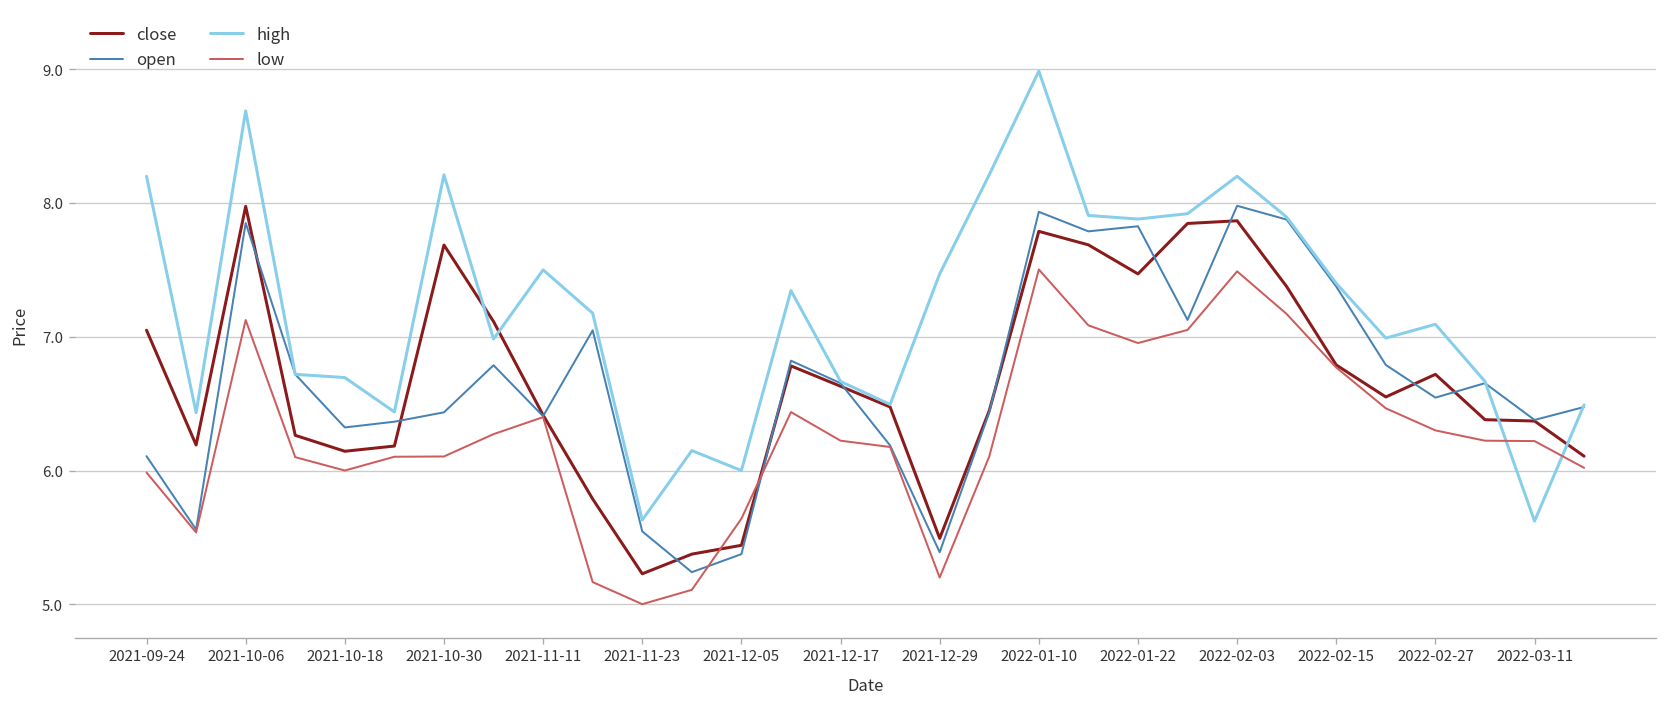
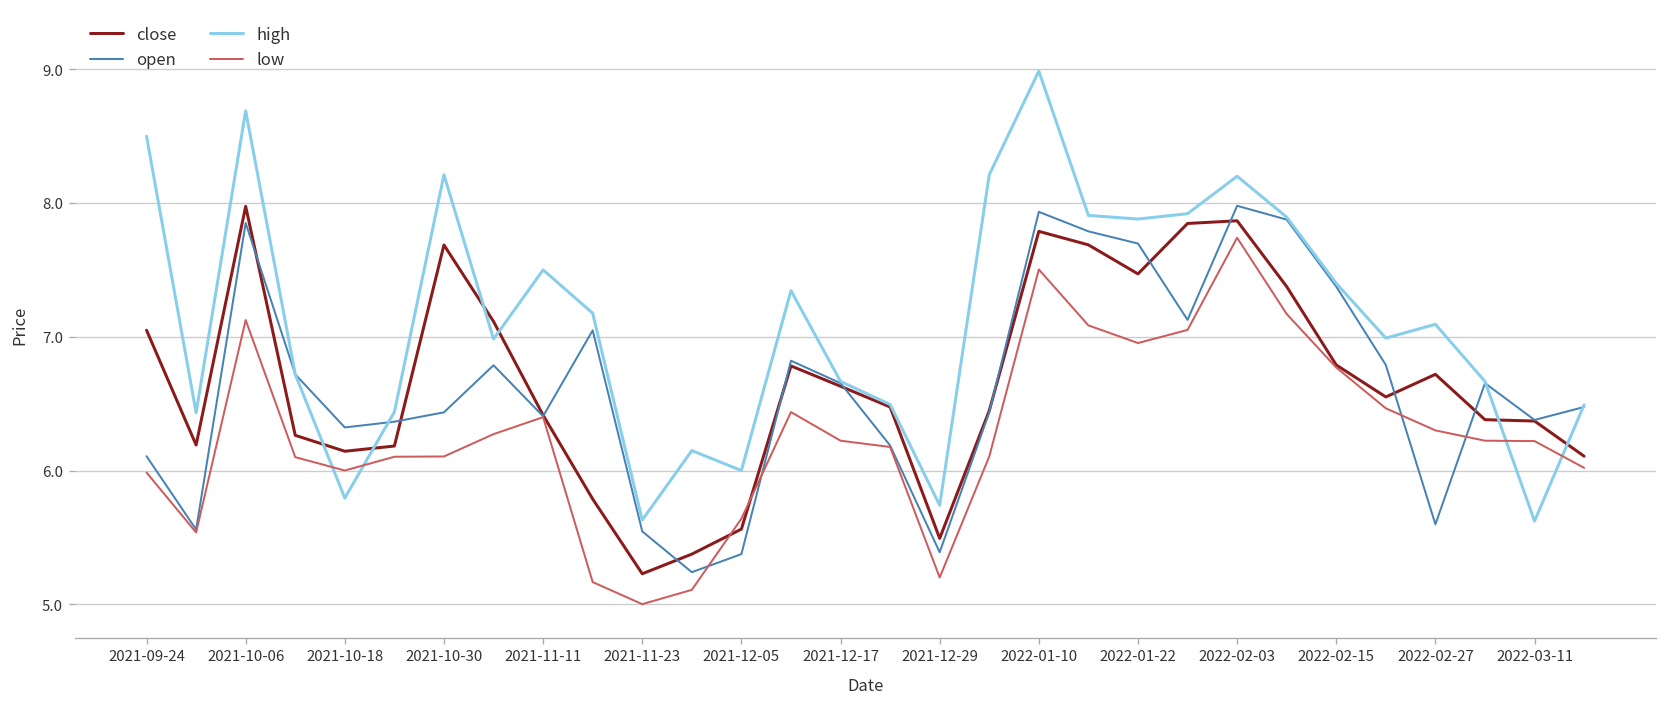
high, 2021-09-24: 8.2 -> 8.5
high, 2021-10-18: 6.70 -> 5.79
close, 2021-12-05: 5.44 -> 5.56
high, 2021-12-29: 7.47 -> 5.74
open, 2022-01-22: 7.83 -> 7.70
low, 2022-02-03: 7.49 -> 7.74
open, 2022-02-27: 6.55 -> 5.60
